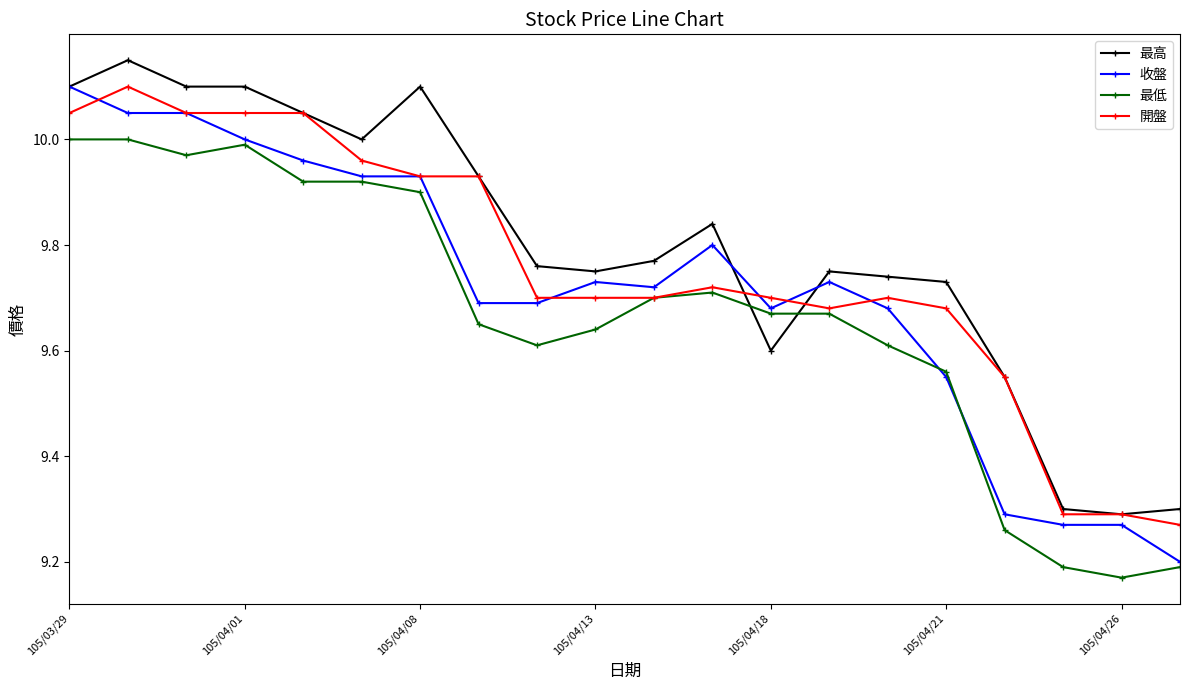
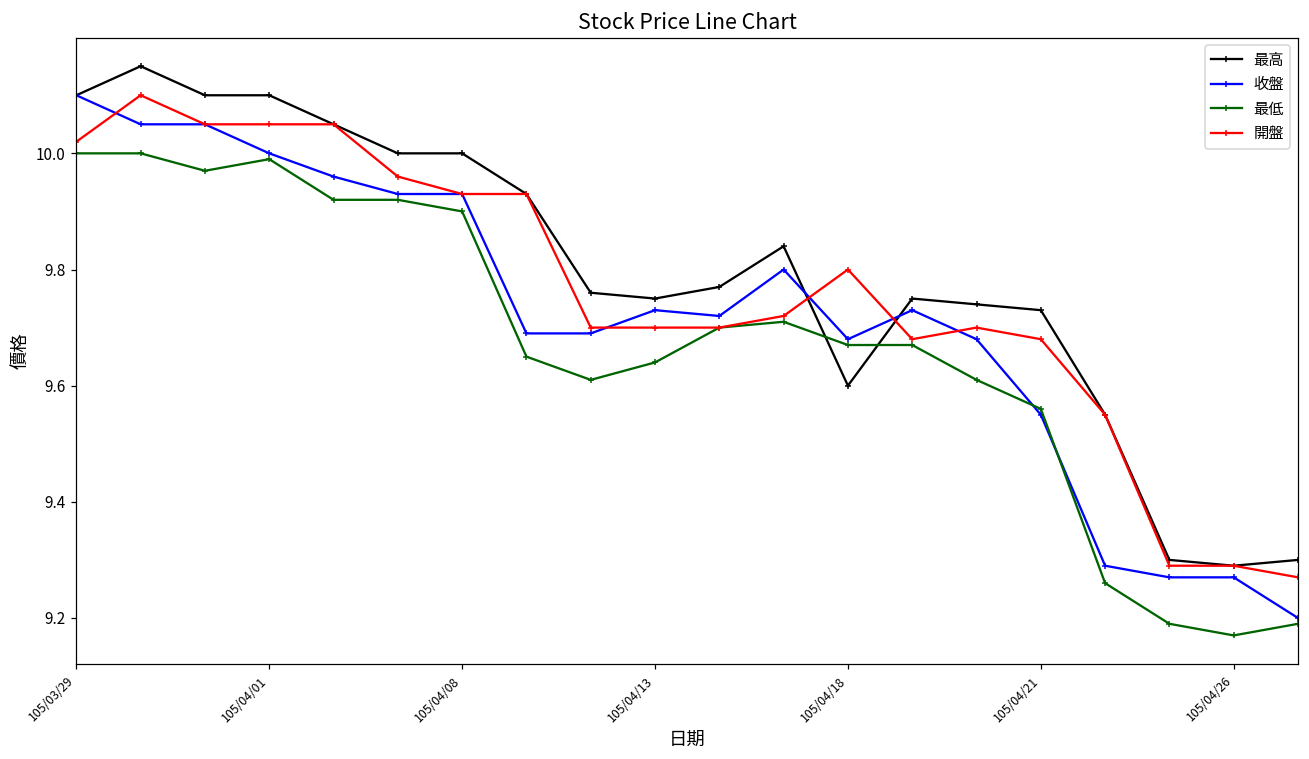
開盤, 105/03/29: 10.05 -> 10.02
最高, 105/04/08: 10.1 -> 10.0
開盤, 105/04/18: 9.7 -> 9.8
